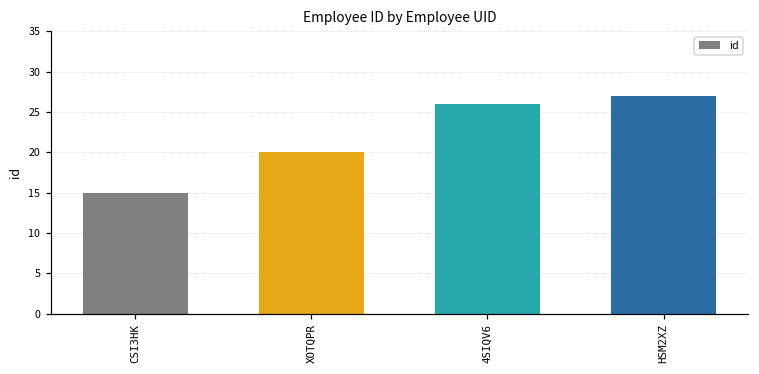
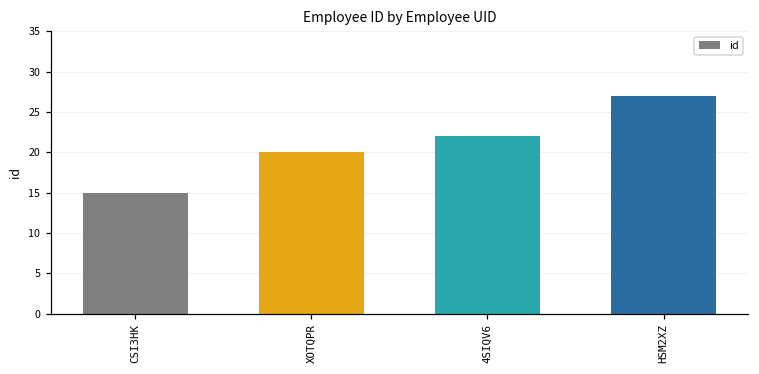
4SIQV6: 26 -> 22
